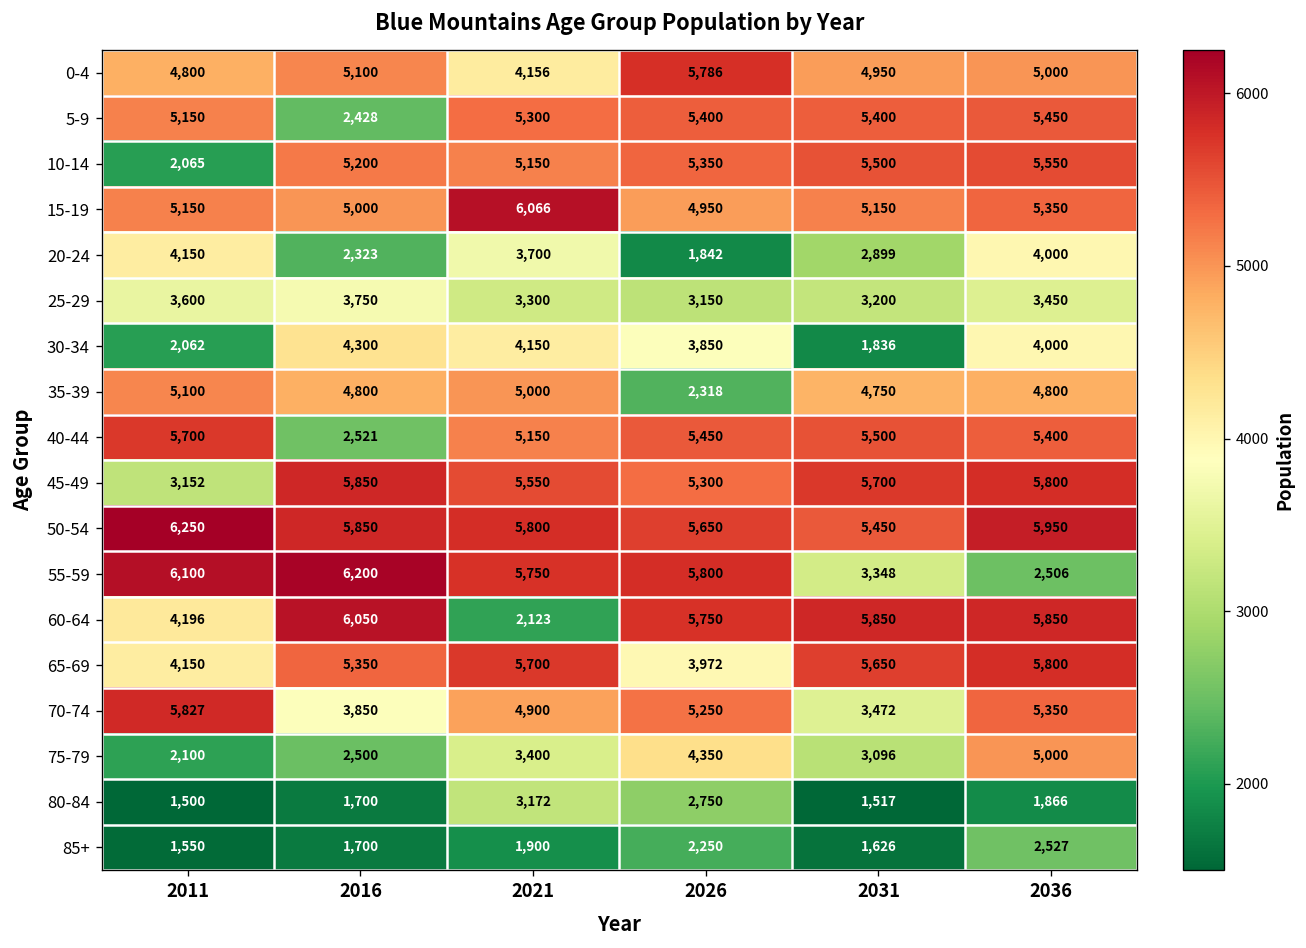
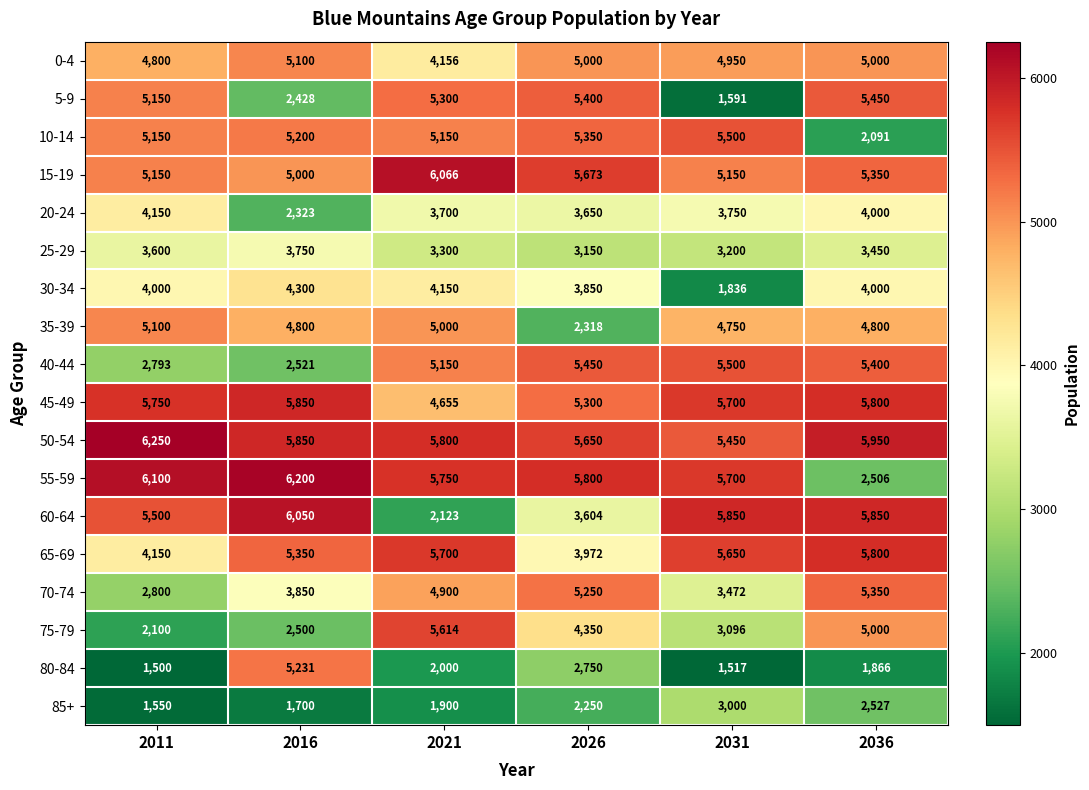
0-4, 2026: 5,786 -> 5,000
5-9, 2031: 5,400 -> 1,591
10-14, 2011: 2,065 -> 5,150
10-14, 2036: 5,550 -> 2,091
15-19, 2026: 4,950 -> 5,673
20-24, 2026: 1,842 -> 3,650
20-24, 2031: 2,899 -> 3,750
30-34, 2011: 2,062 -> 4,000
40-44, 2011: 5,700 -> 2,793
45-49, 2011: 3,152 -> 5,750
45-49, 2021: 5,550 -> 4,655
55-59, 2031: 3,348 -> 5,700
60-64, 2011: 4,196 -> 5,500
60-64, 2026: 5,750 -> 3,604
70-74, 2011: 5,827 -> 2,800
75-79, 2021: 3,400 -> 5,614
80-84, 2016: 1,700 -> 5,231
80-84, 2021: 3,172 -> 2,000
85+, 2031: 1,626 -> 3,000
